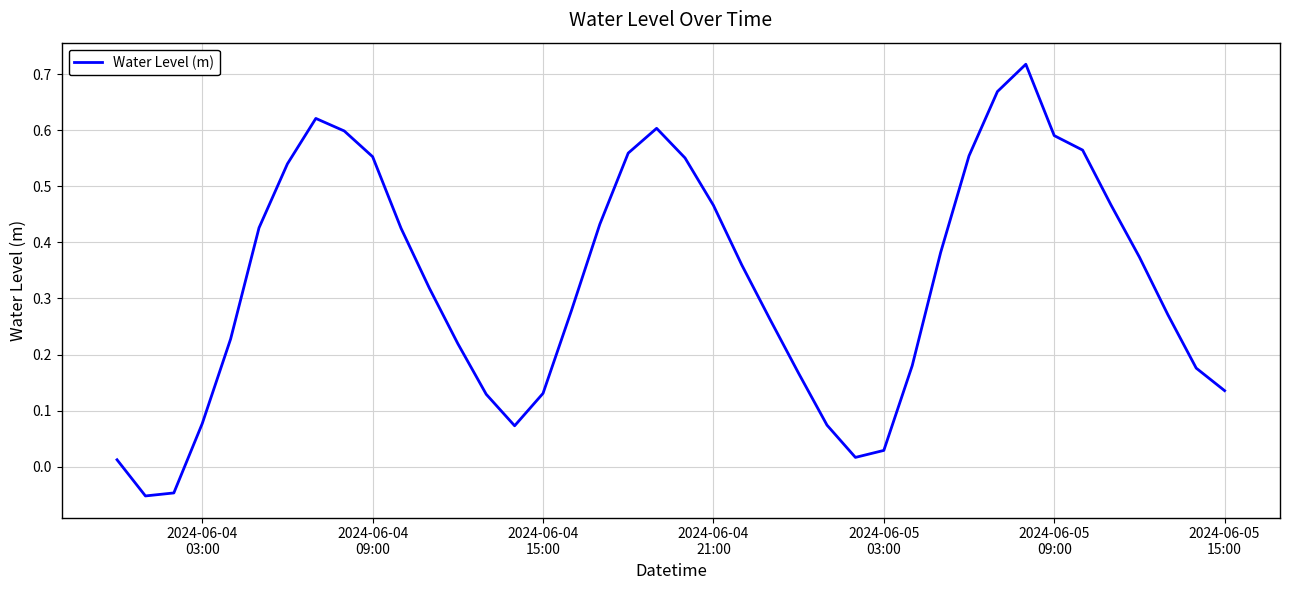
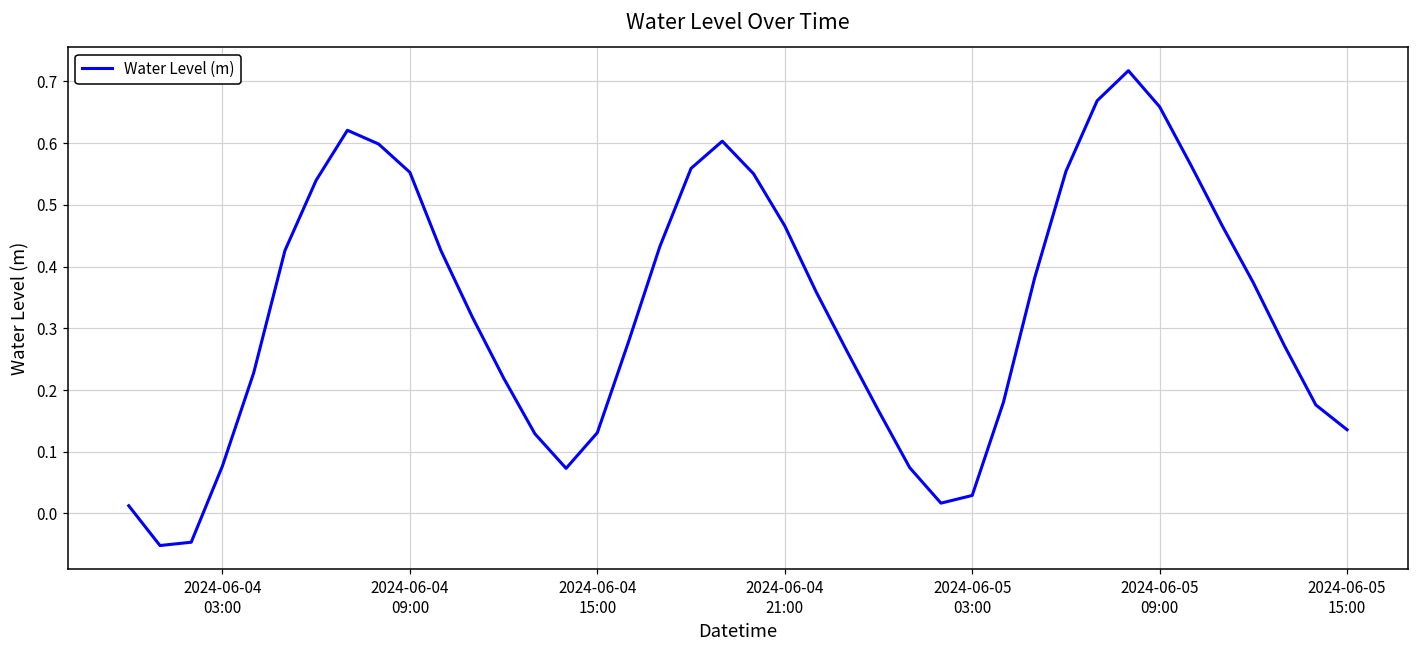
2024-06-05 09:00: 0.59 -> 0.66
